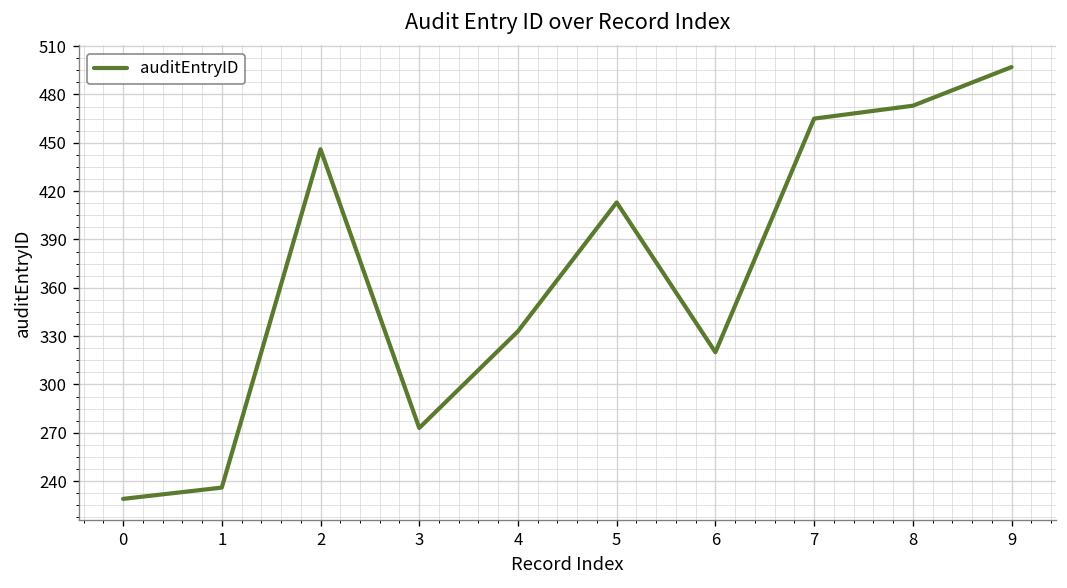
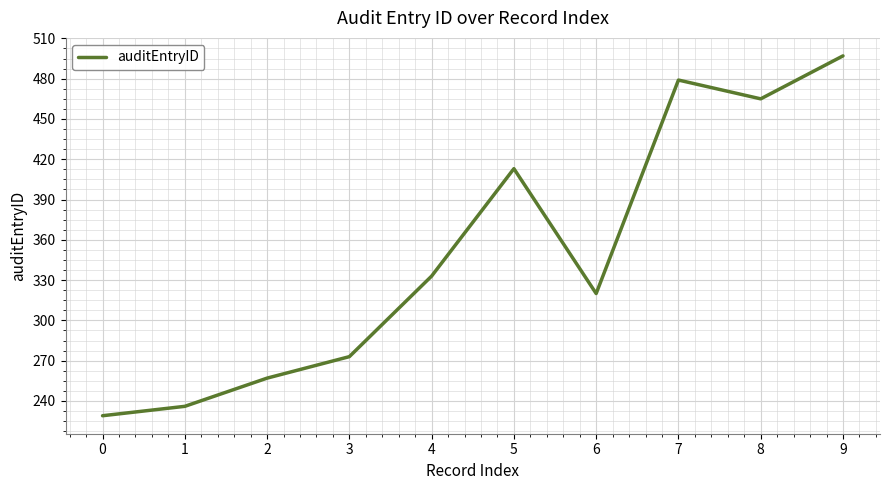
2: 446 -> 257
7: 465 -> 479
8: 473 -> 465
